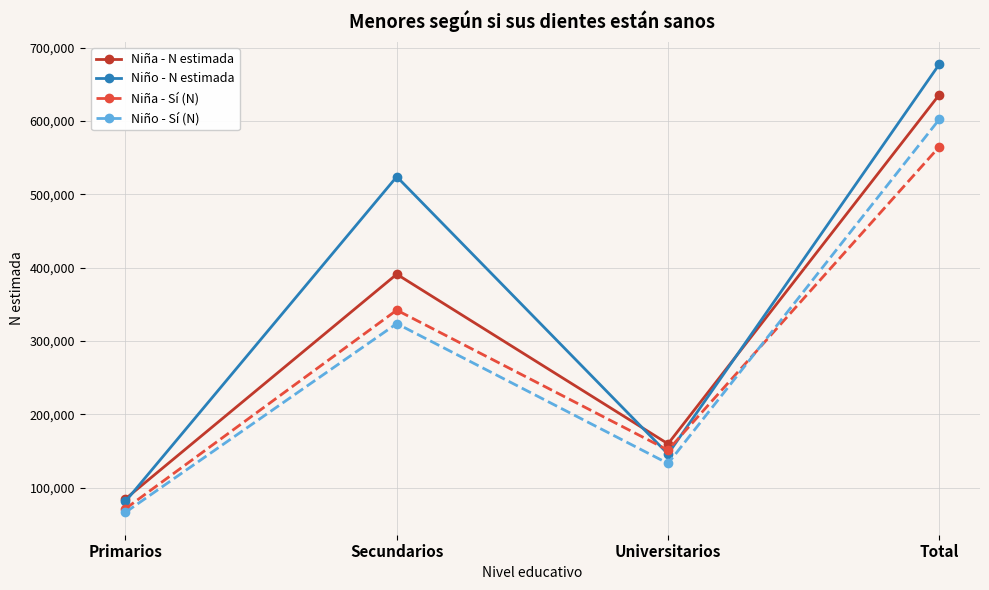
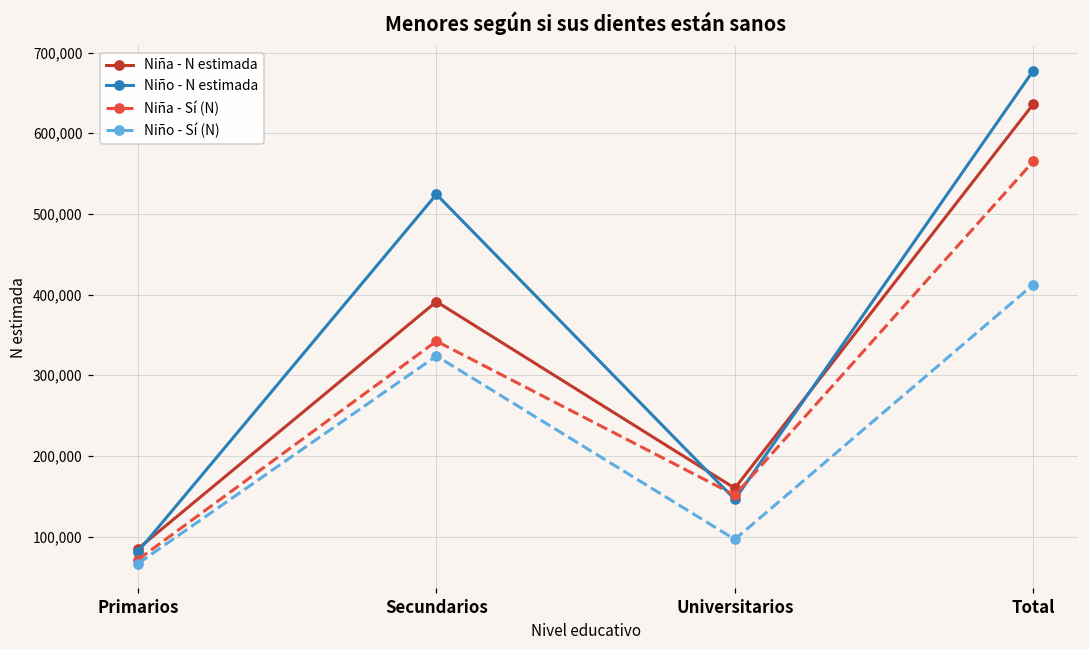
Niño - Sí (N), Universitarios: 130,000 -> 100,000
Niño - Sí (N), Total: 600,000 -> 410,000
